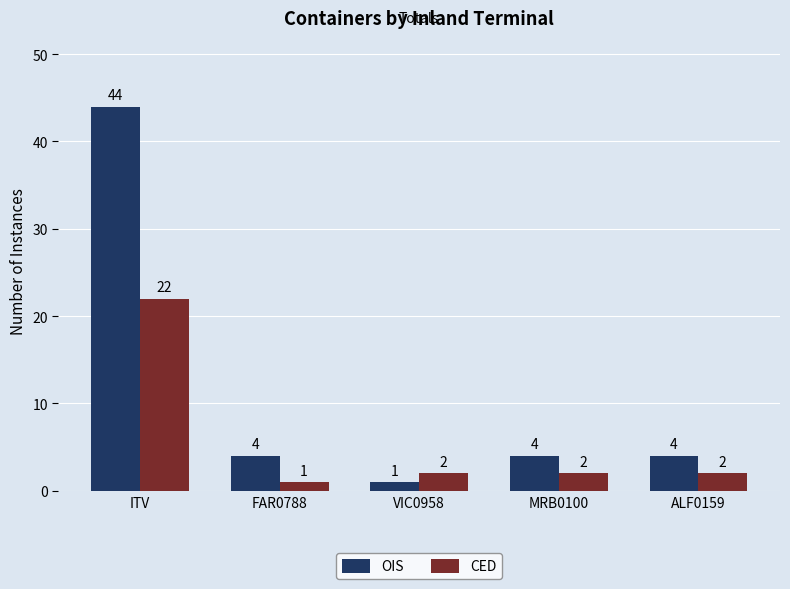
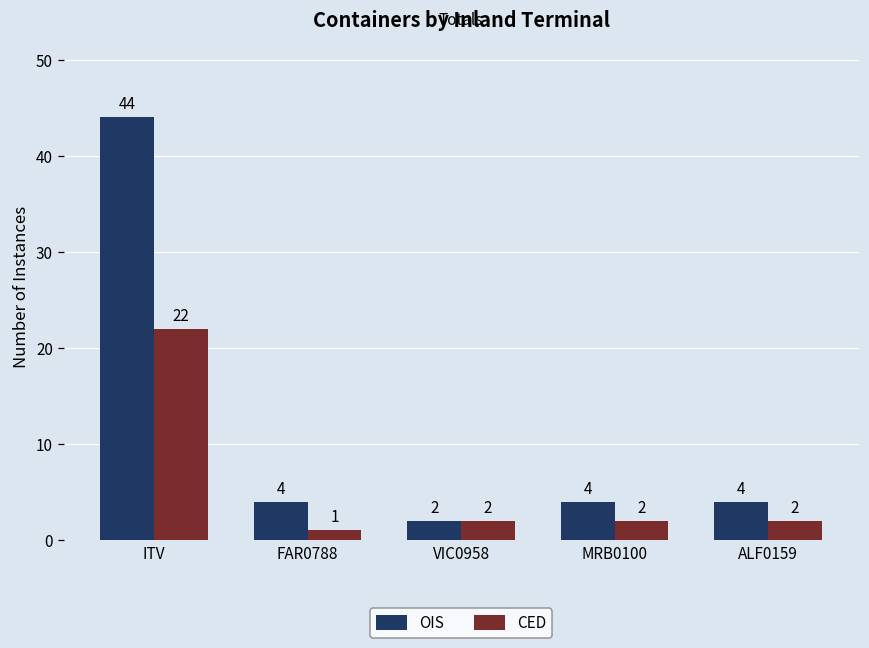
OIS, VIC0958: 1 -> 2
